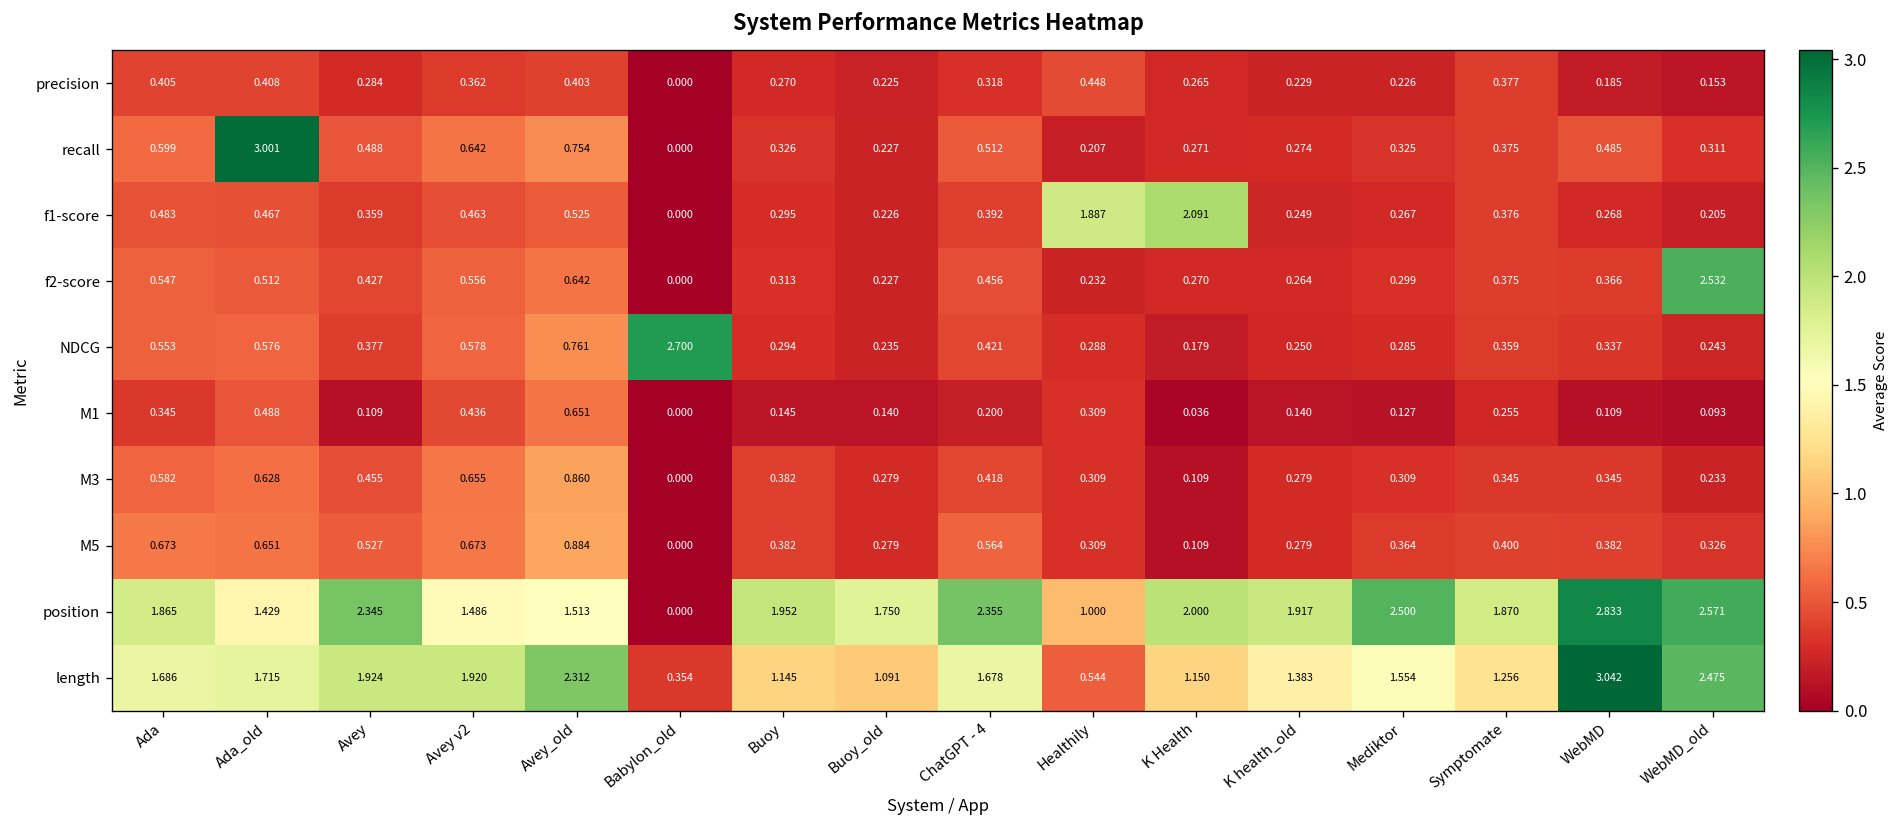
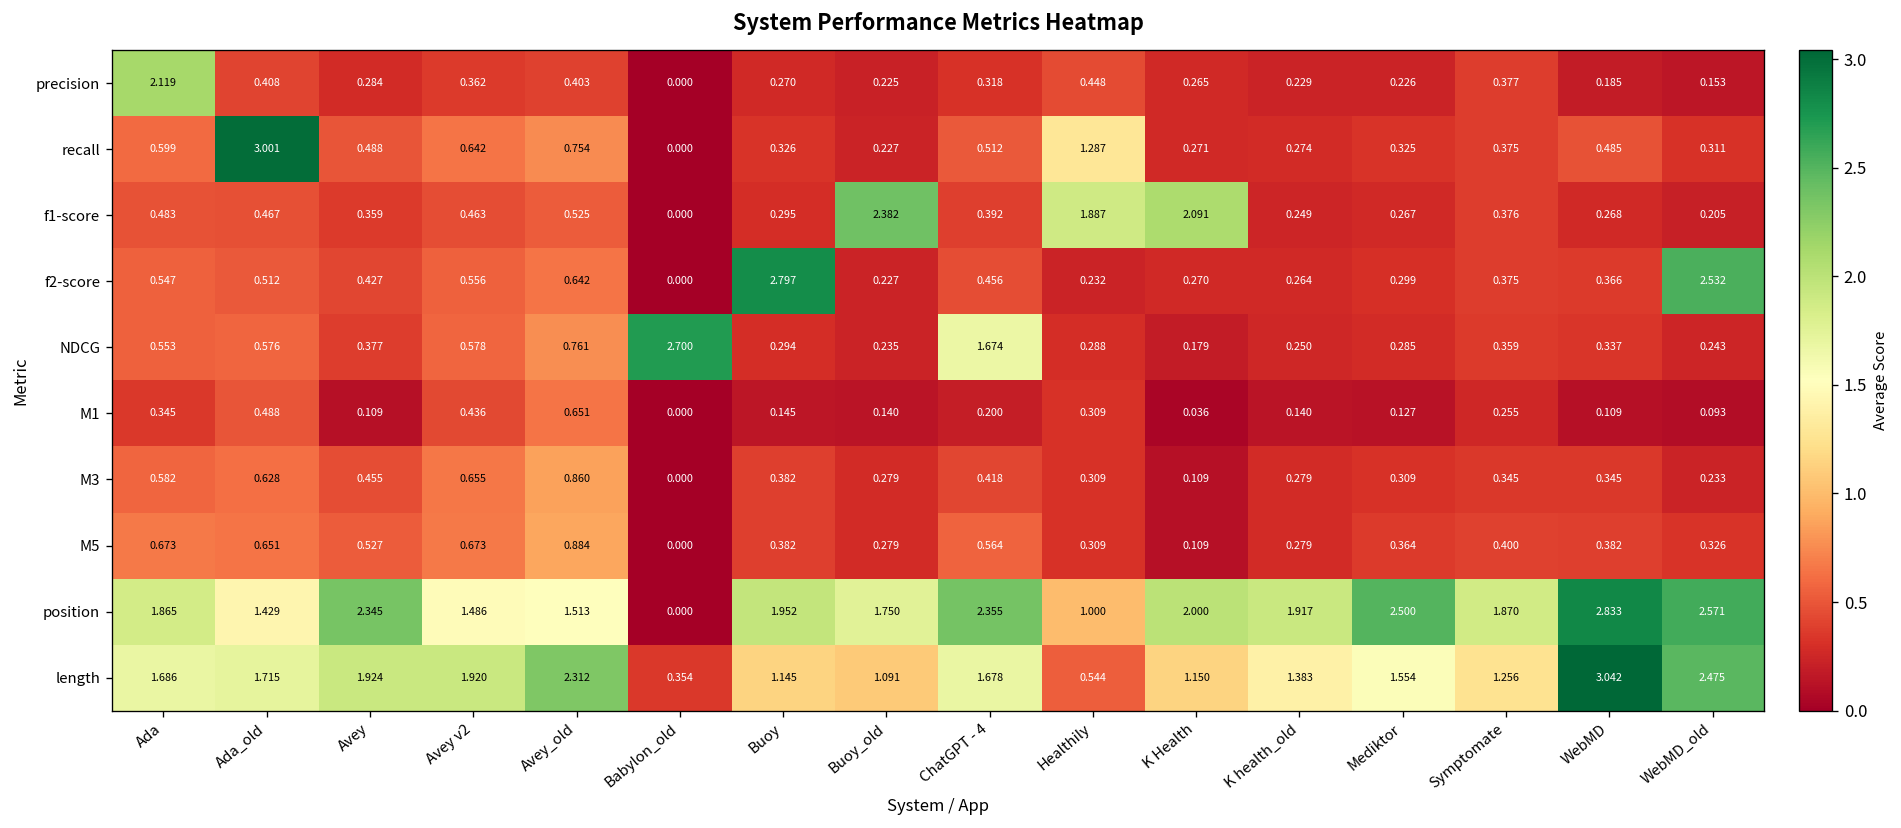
precision, Ada: 0.405 -> 2.119
recall, Healthily: 0.207 -> 1.287
f1-score, Buoy_old: 0.226 -> 2.382
f2-score, Buoy: 0.313 -> 2.797
NDCG, ChatGPT - 4: 0.421 -> 1.674
